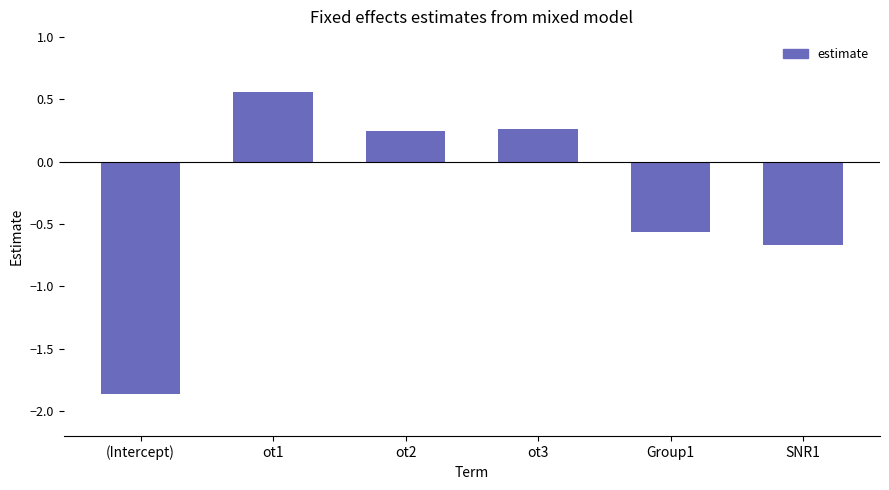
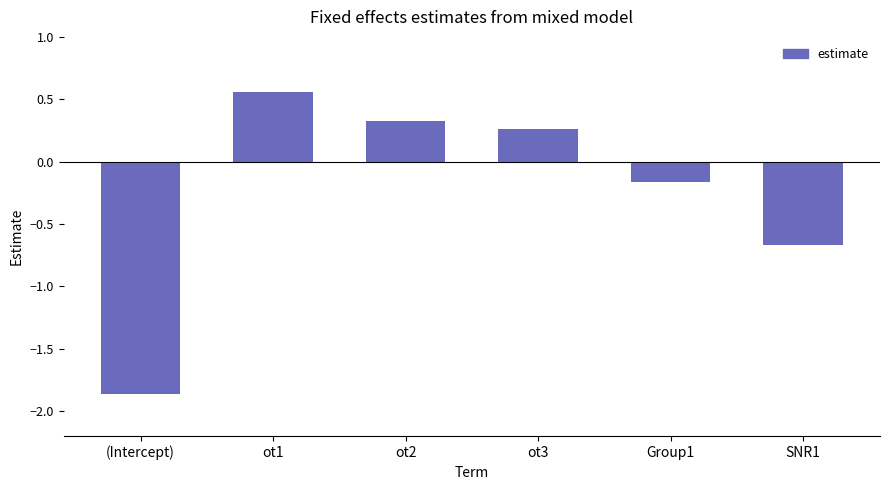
ot2: 0.24 -> 0.33
Group1: -0.56 -> -0.16
